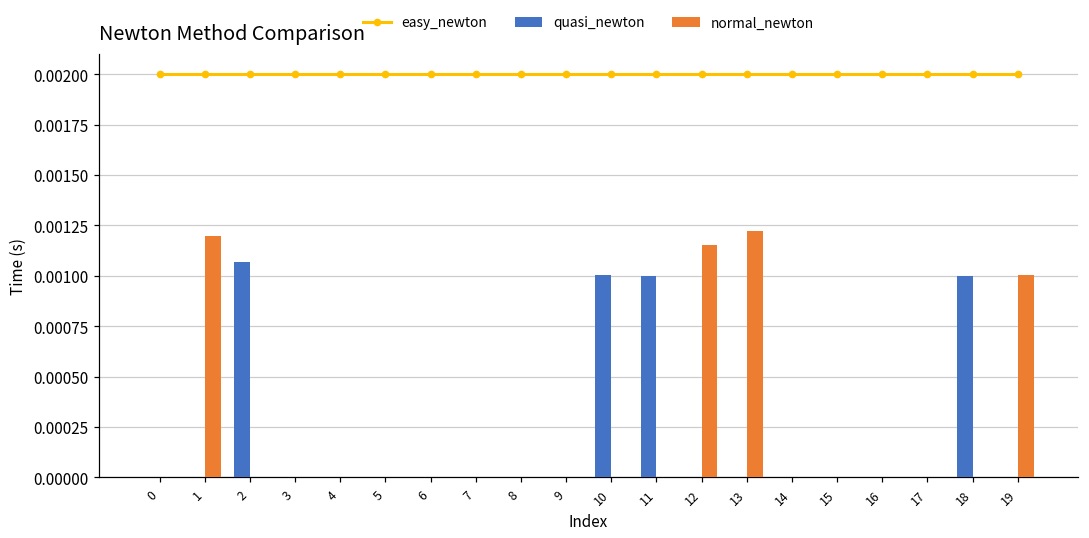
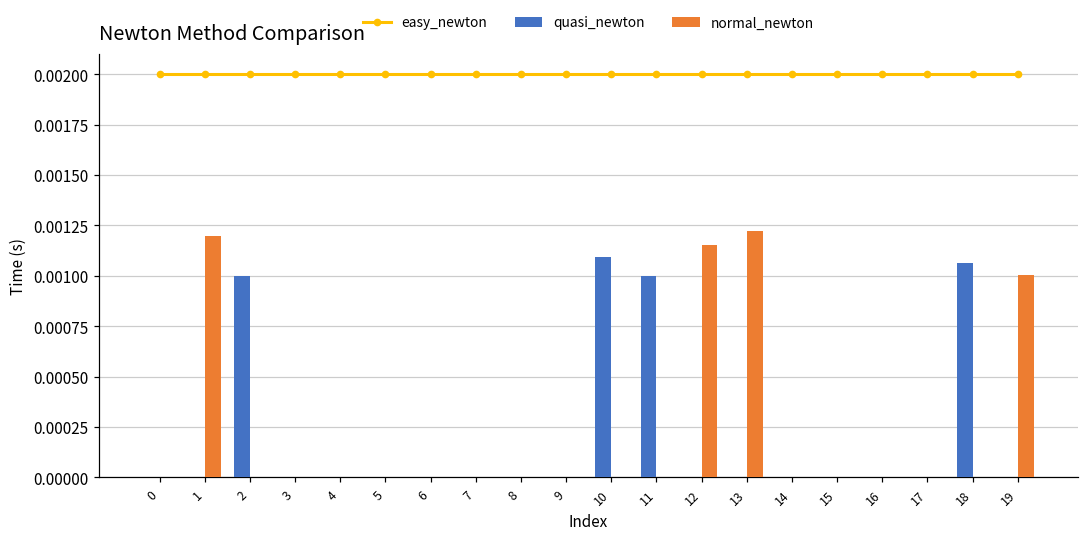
quasi_newton, 2: 0.00107 -> 0.00100
quasi_newton, 10: 0.00100 -> 0.00109
quasi_newton, 18: 0.00100 -> 0.00106
